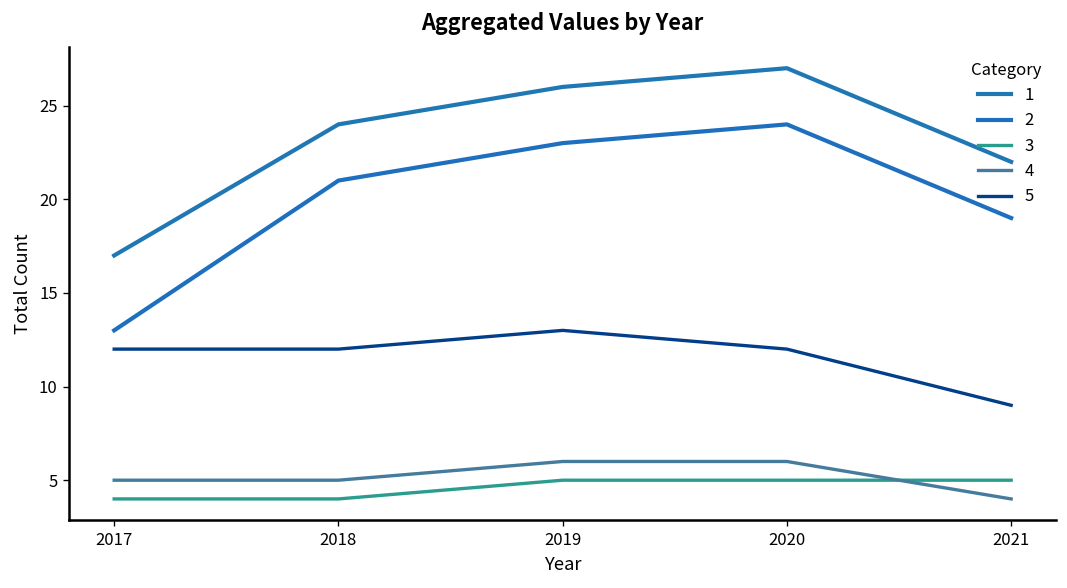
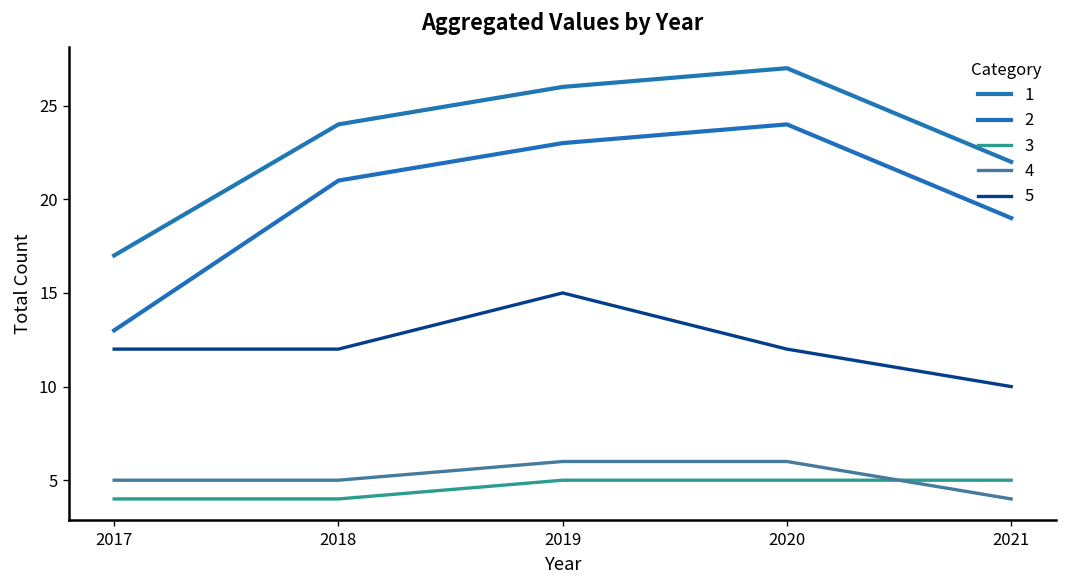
5, 2019: 13 -> 15
5, 2021: 9 -> 10
